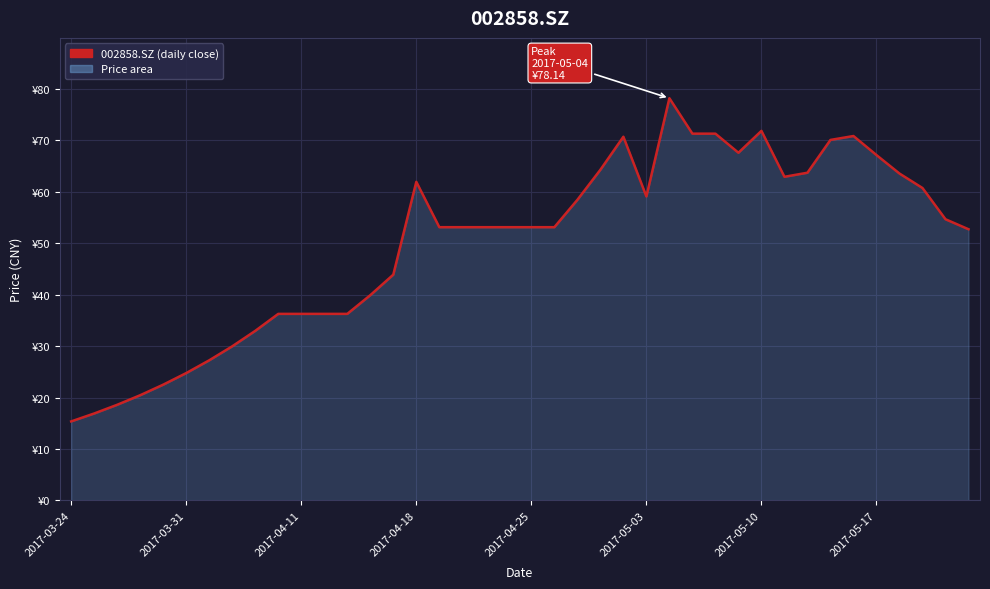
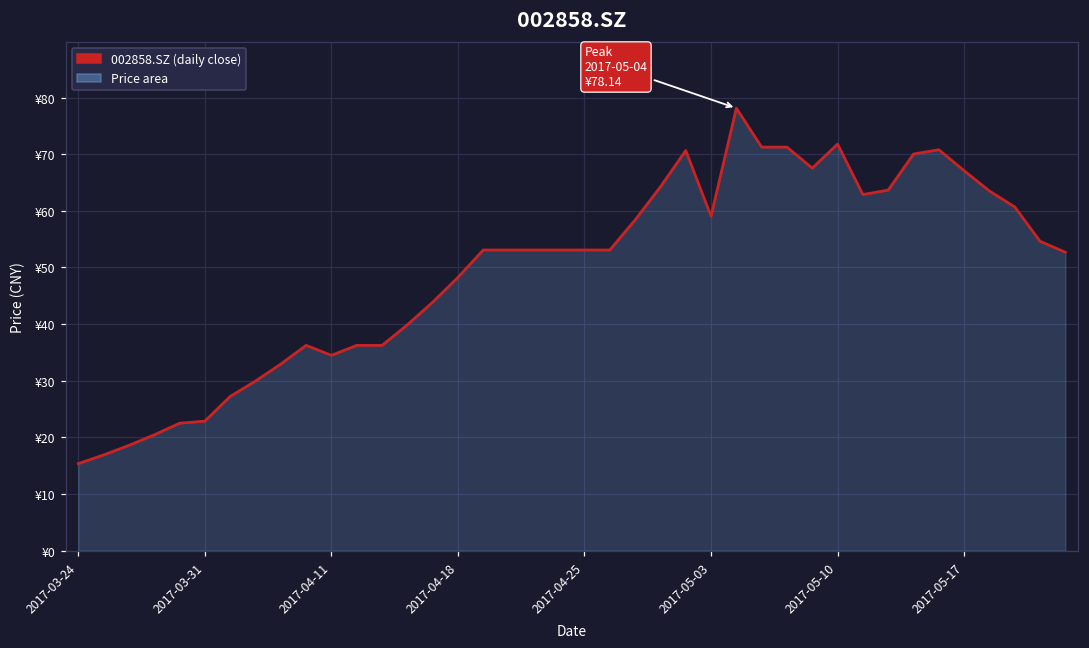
2017-03-31: ¥25 -> ¥23
2017-04-11: ¥36 -> ¥34
2017-04-18: ¥62 -> ¥48
